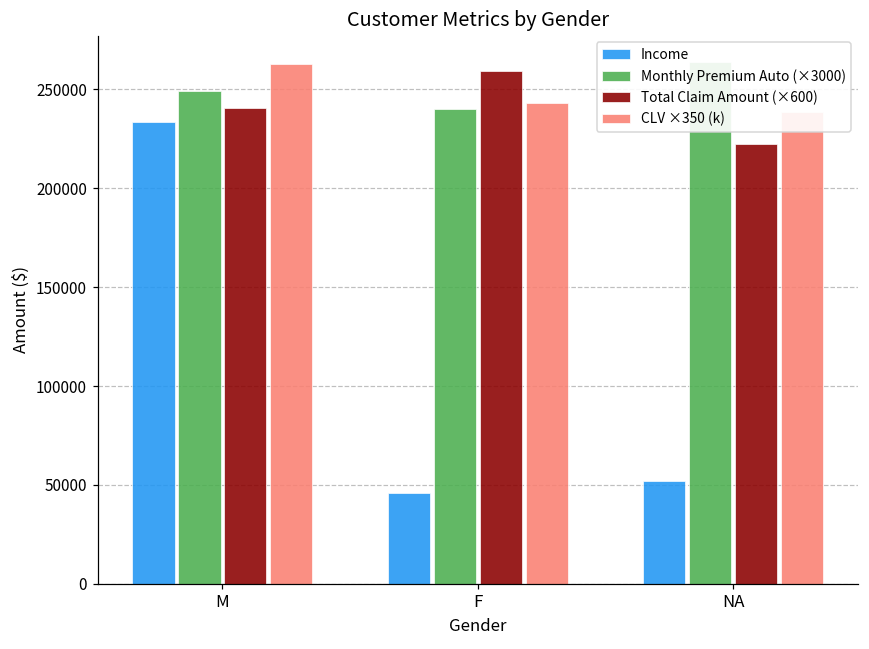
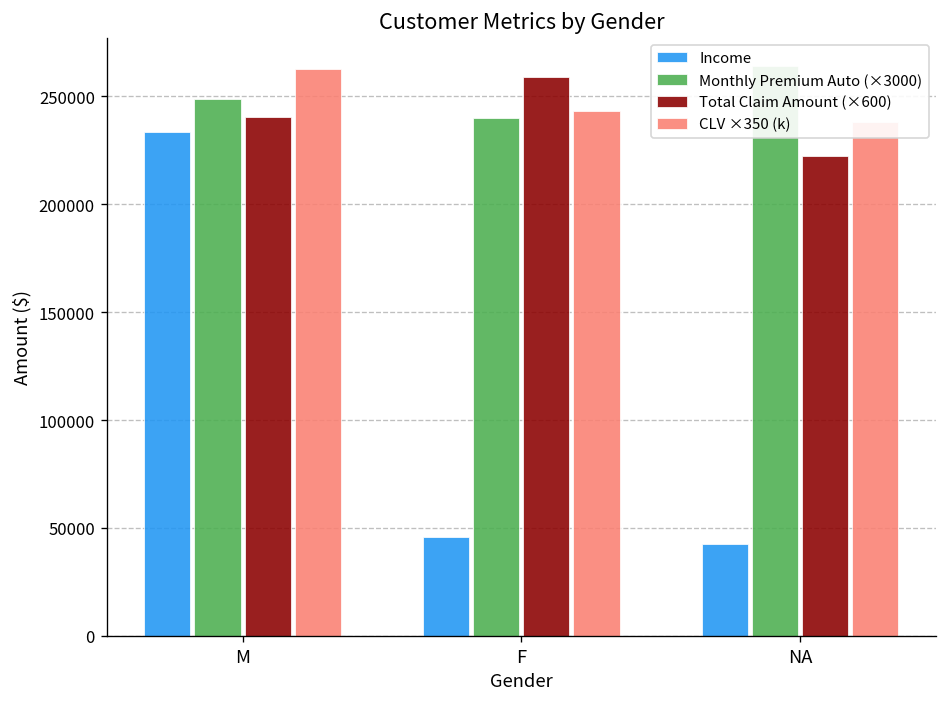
Income, NA: 52000 -> 43000
